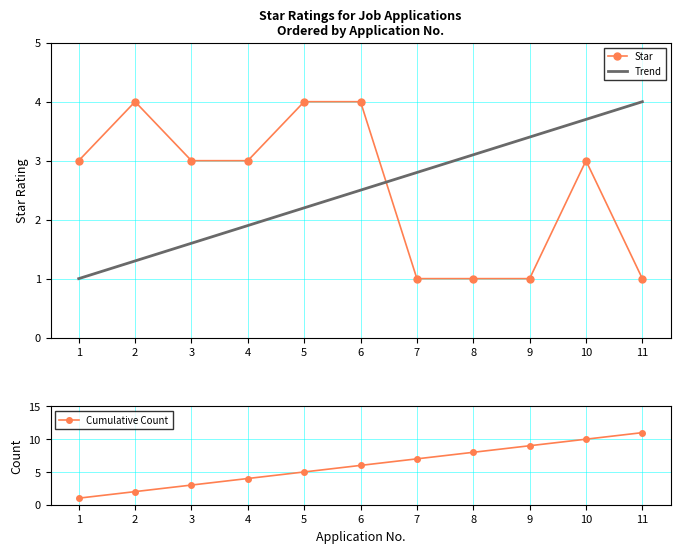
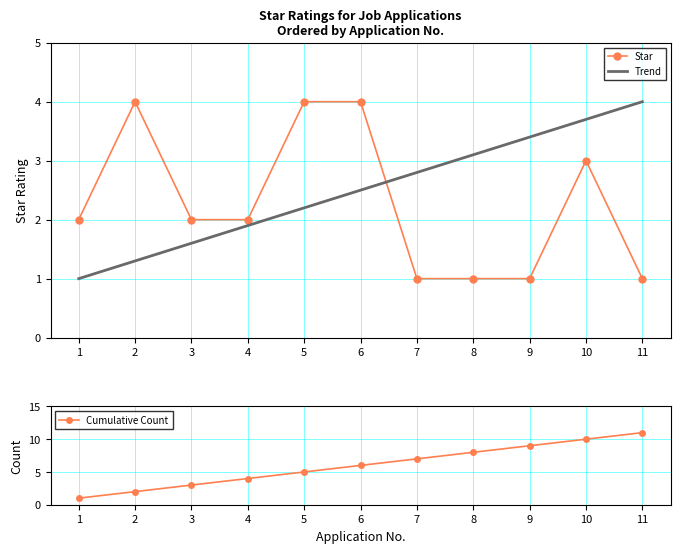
Star Ratings for Job Applications Ordered by Application No., Star, 1: 3 -> 2
Star Ratings for Job Applications Ordered by Application No., Star, 3: 3 -> 2
Star Ratings for Job Applications Ordered by Application No., Star, 4: 3 -> 2
